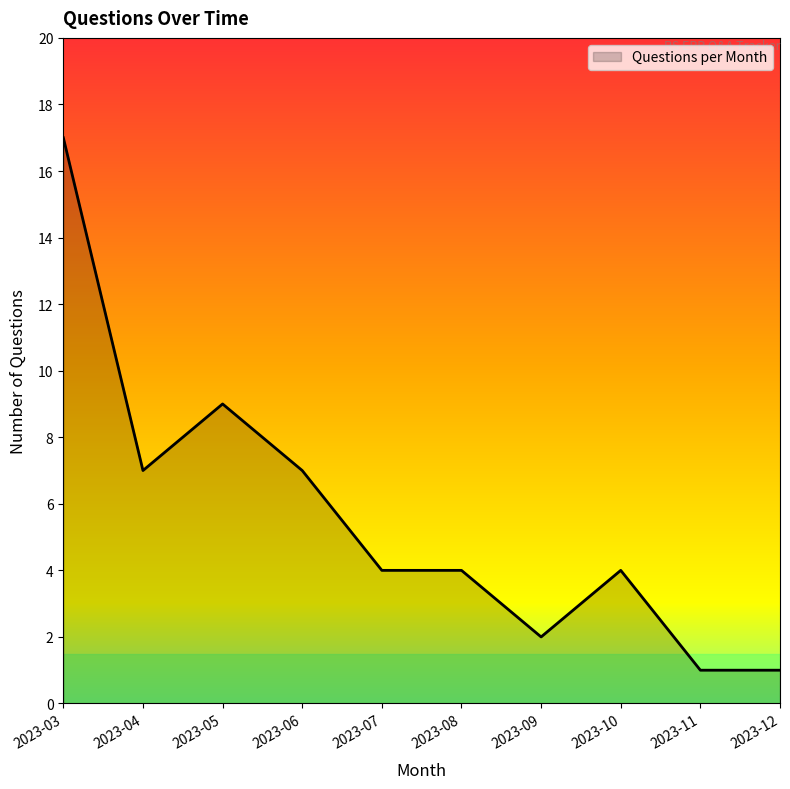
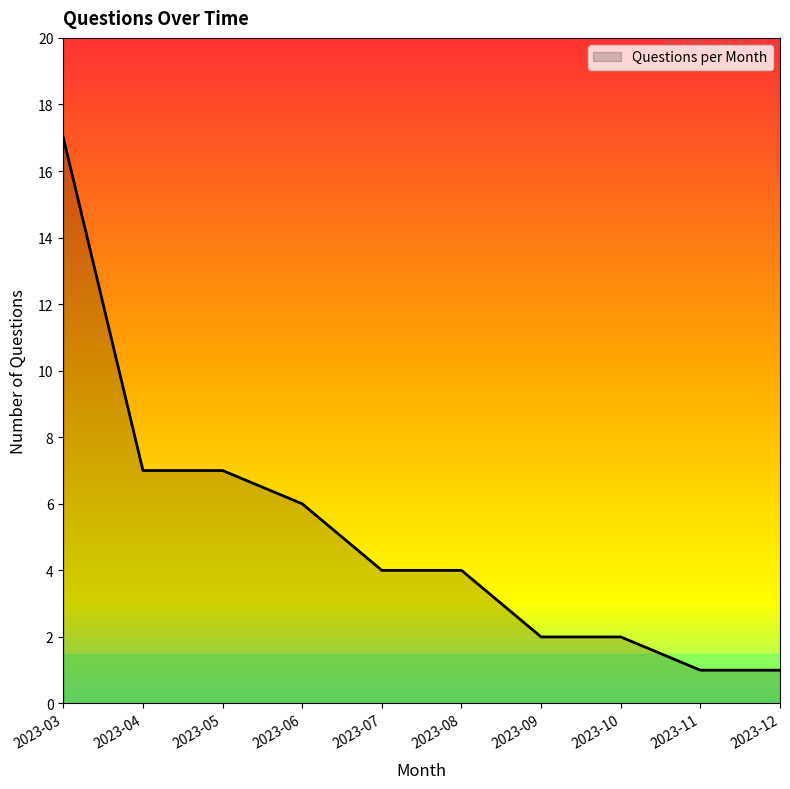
2023-05: 9 -> 7
2023-06: 7 -> 6
2023-10: 4 -> 2
